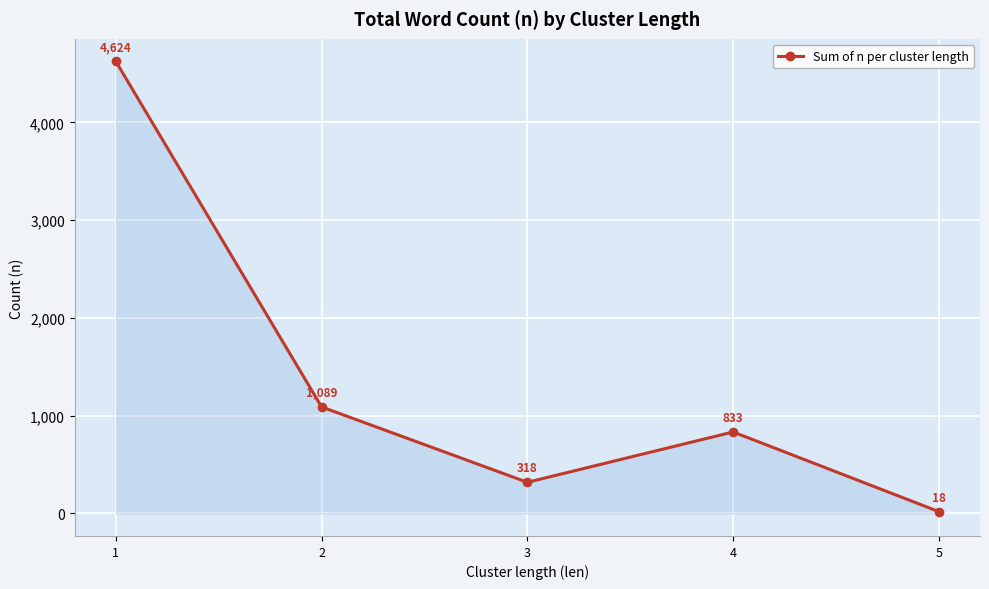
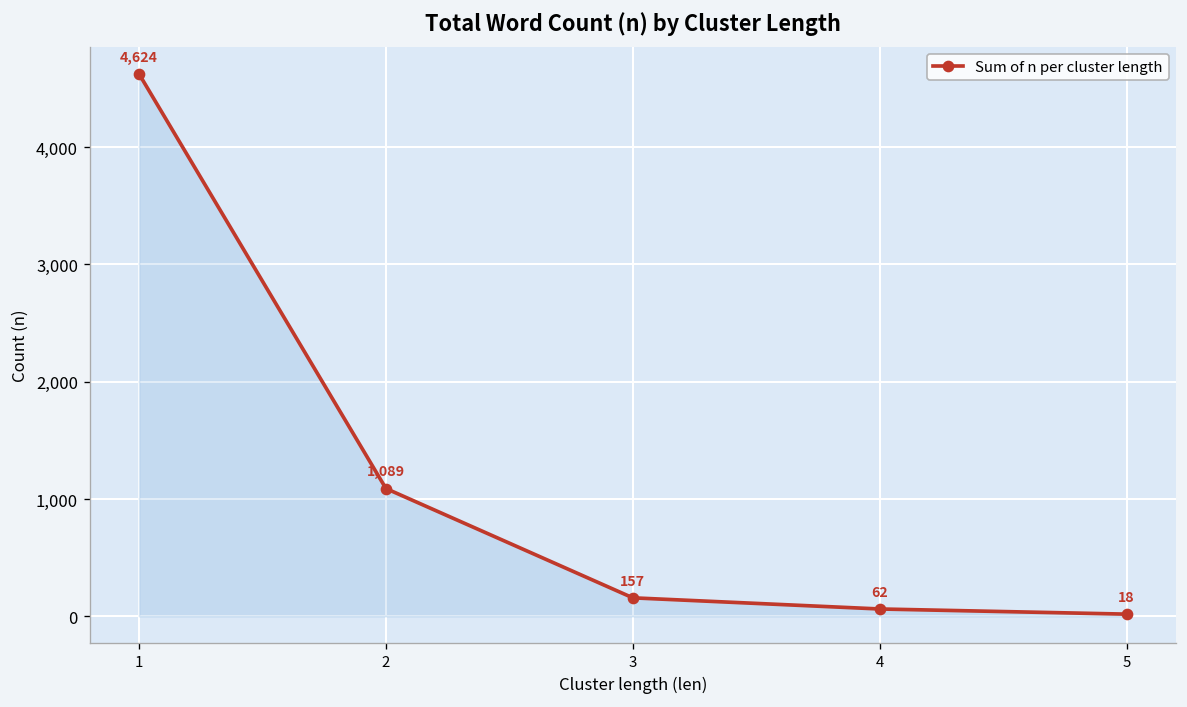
3: 318 -> 157
4: 833 -> 62
